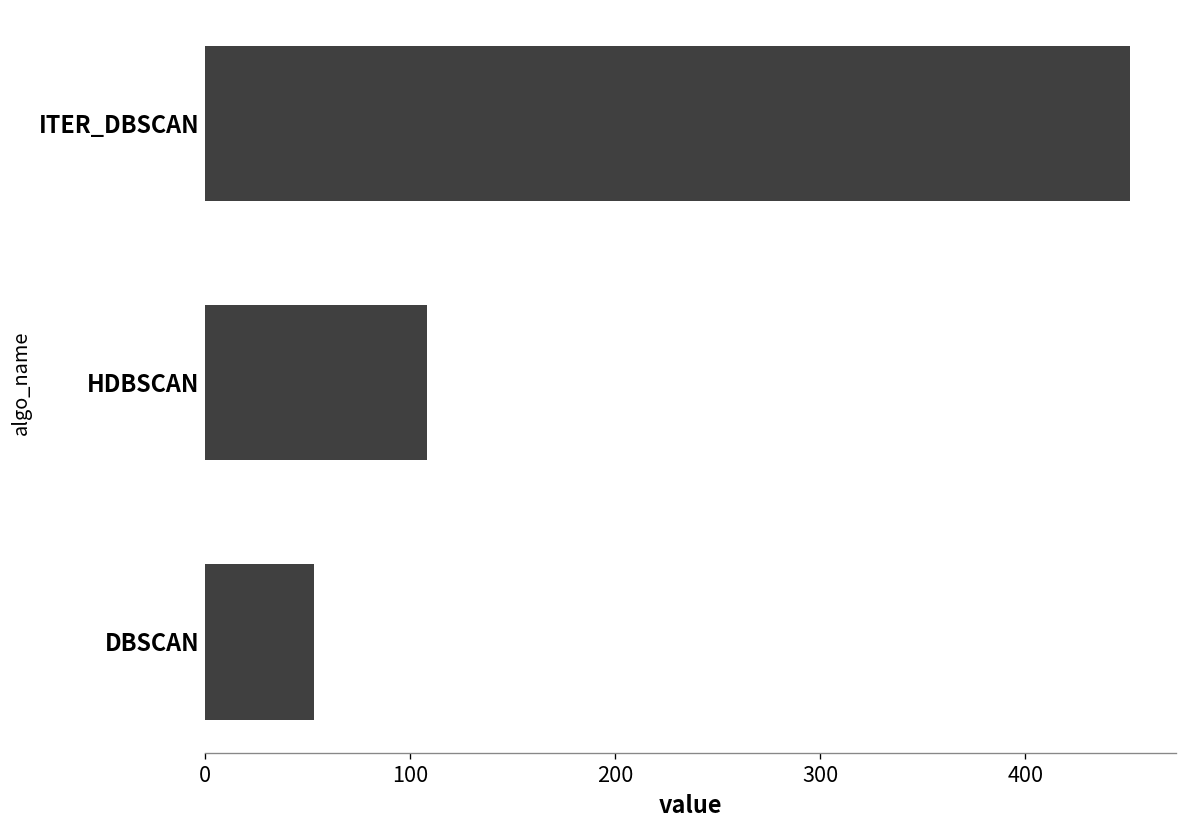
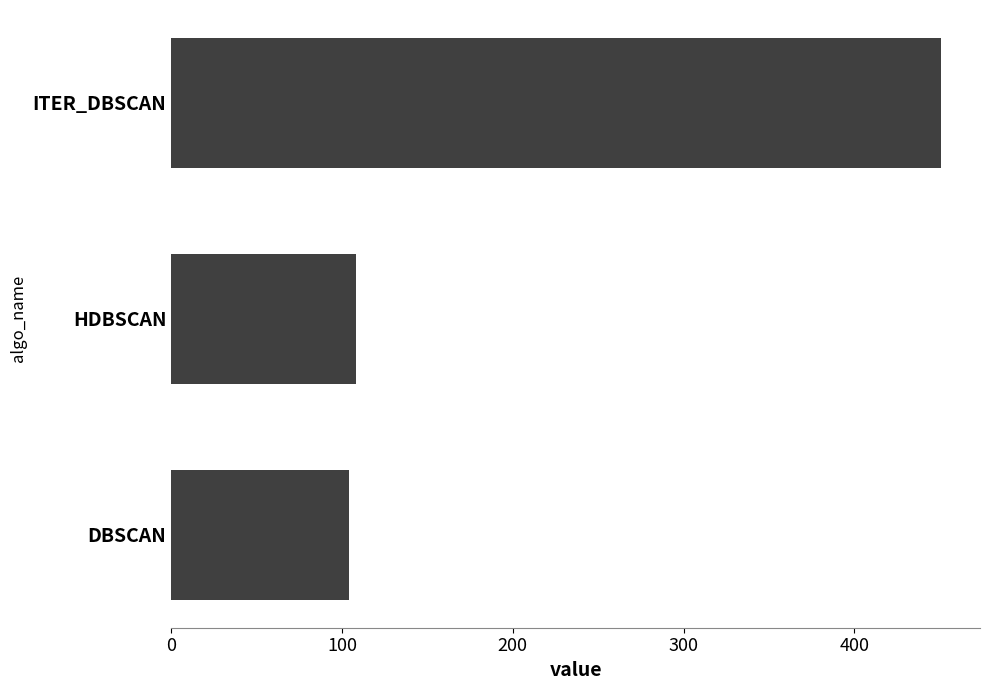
DBSCAN: 53 -> 104
